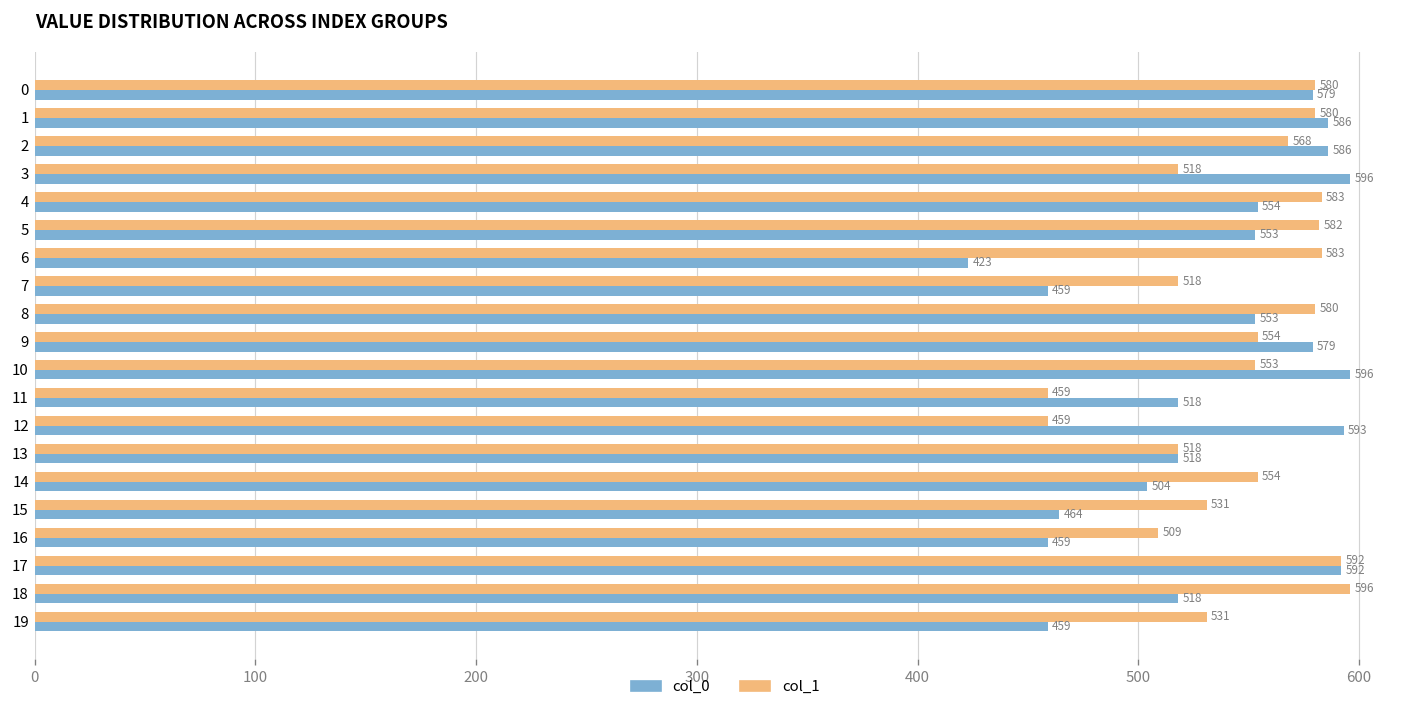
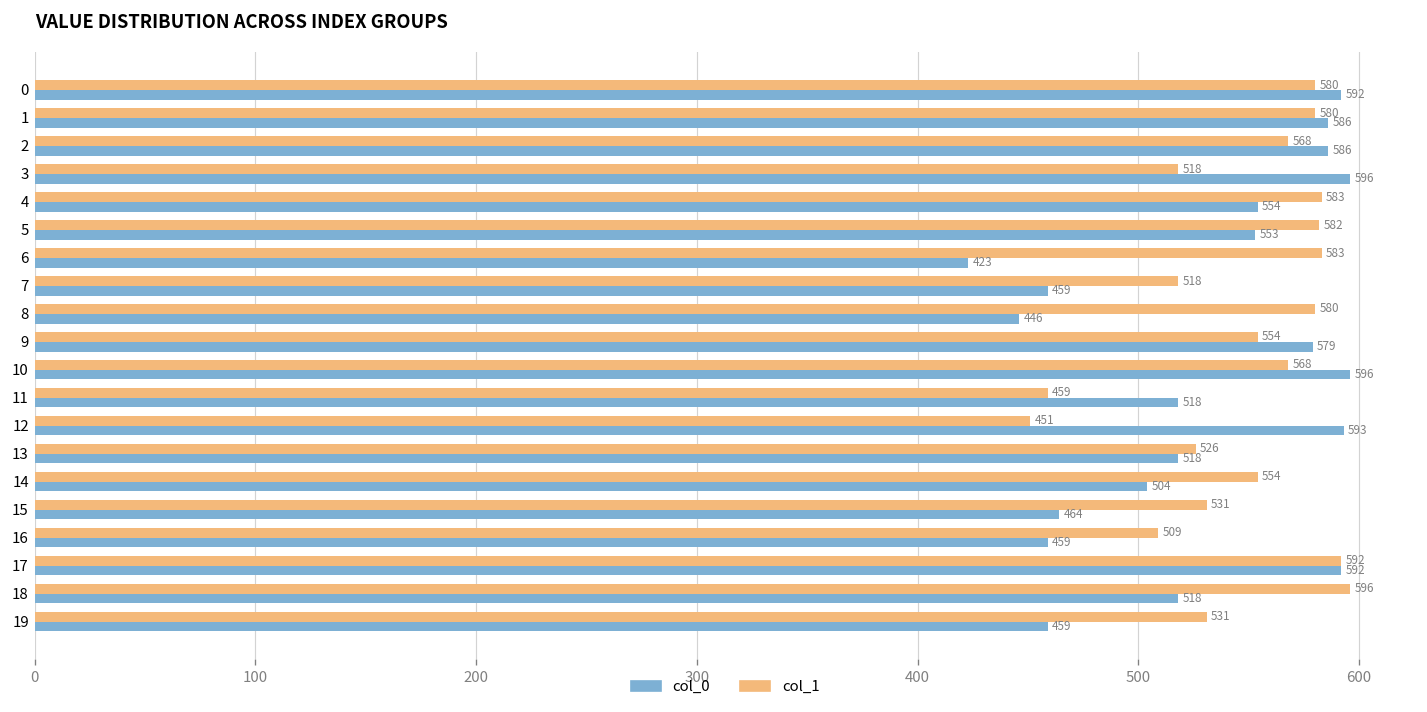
col_0, 0: 579 -> 592
col_0, 8: 553 -> 446
col_1, 10: 553 -> 568
col_1, 12: 459 -> 451
col_1, 13: 518 -> 526
